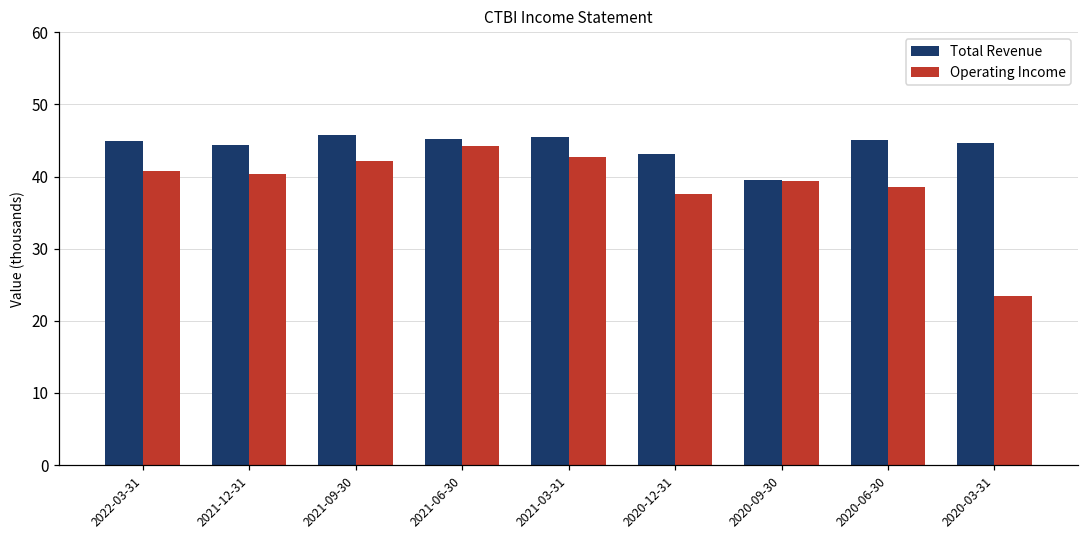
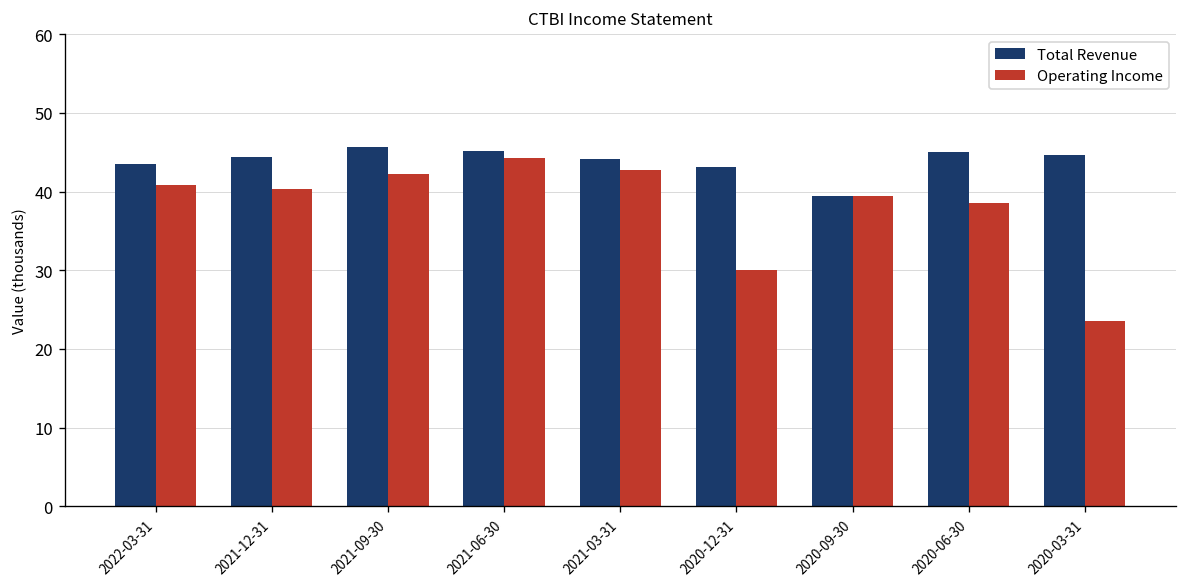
Total Revenue, 2022-03-31: 45 -> 44
Total Revenue, 2021-03-31: 46 -> 44
Operating Income, 2020-12-31: 38 -> 30
